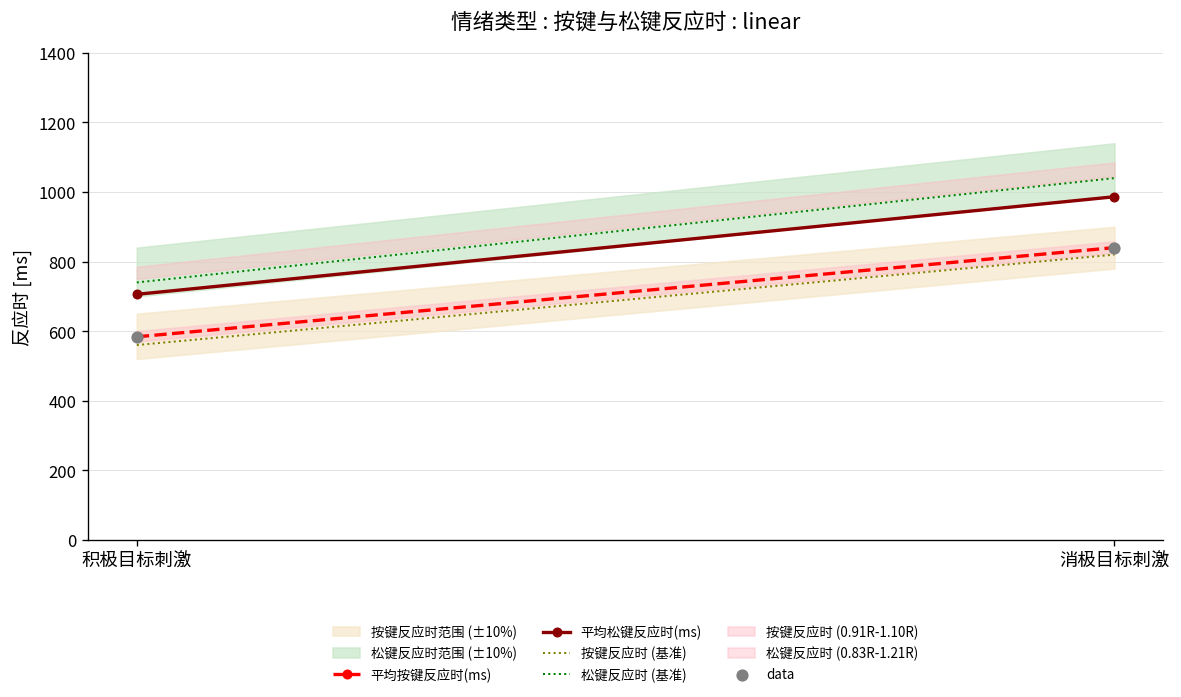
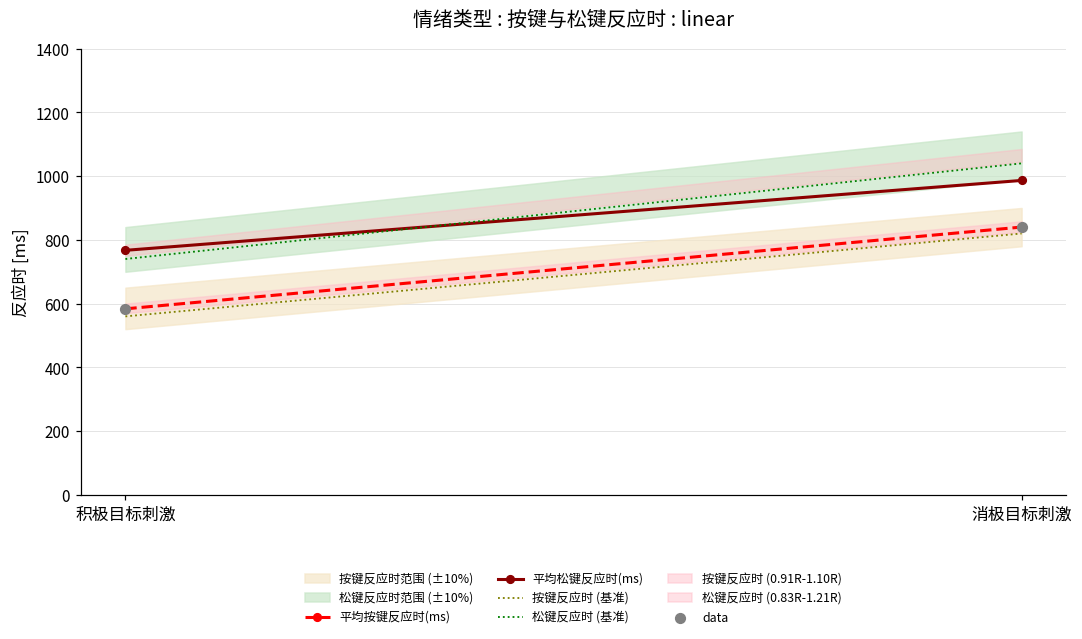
平均松键反应时(ms), 积极目标刺激: 710 -> 770
